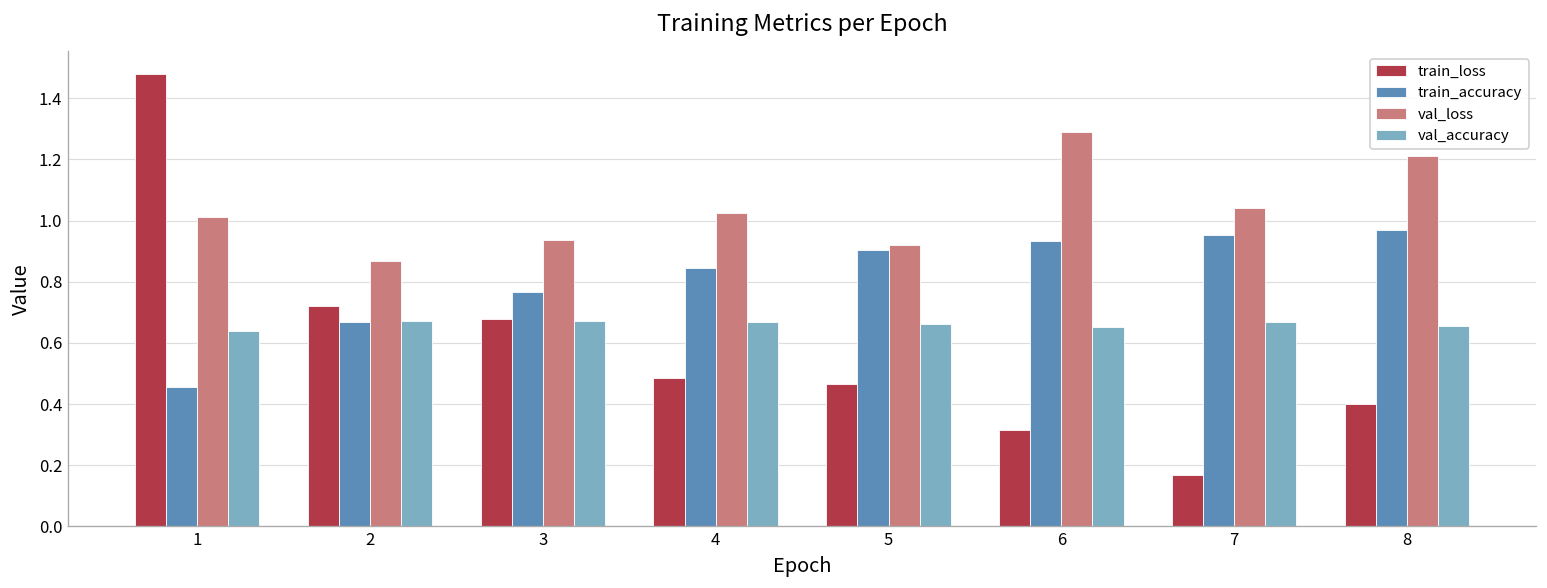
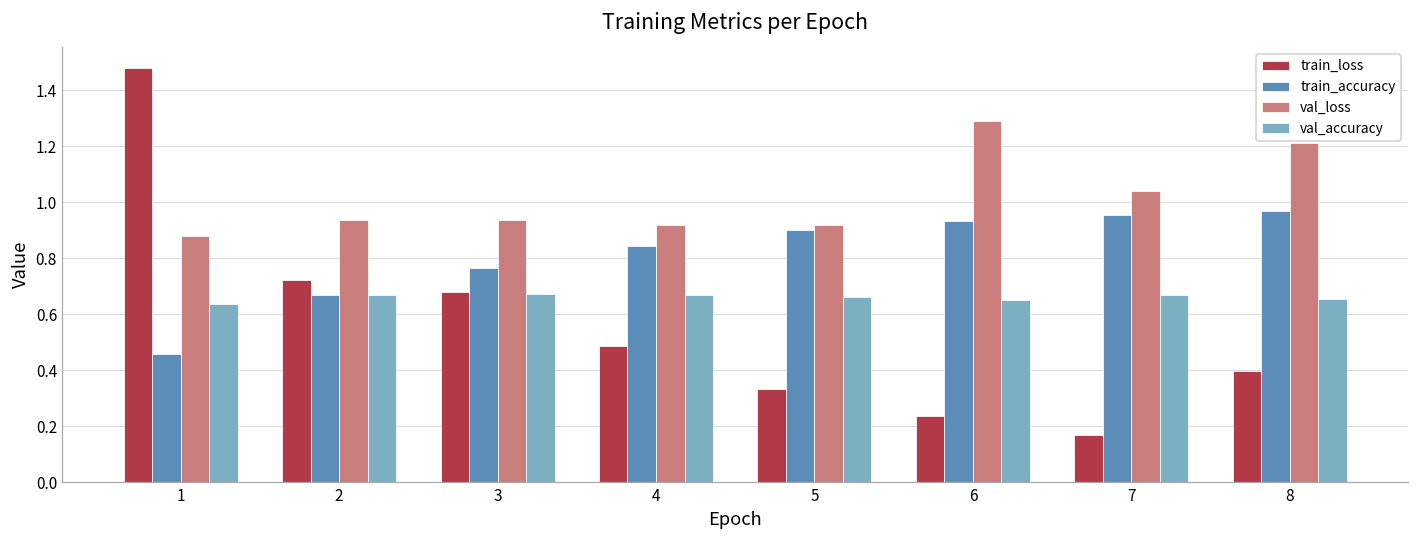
val_loss, 1: 1.01 -> 0.88
val_loss, 2: 0.87 -> 0.94
val_loss, 4: 1.02 -> 0.92
train_loss, 5: 0.47 -> 0.33
train_loss, 6: 0.31 -> 0.24
